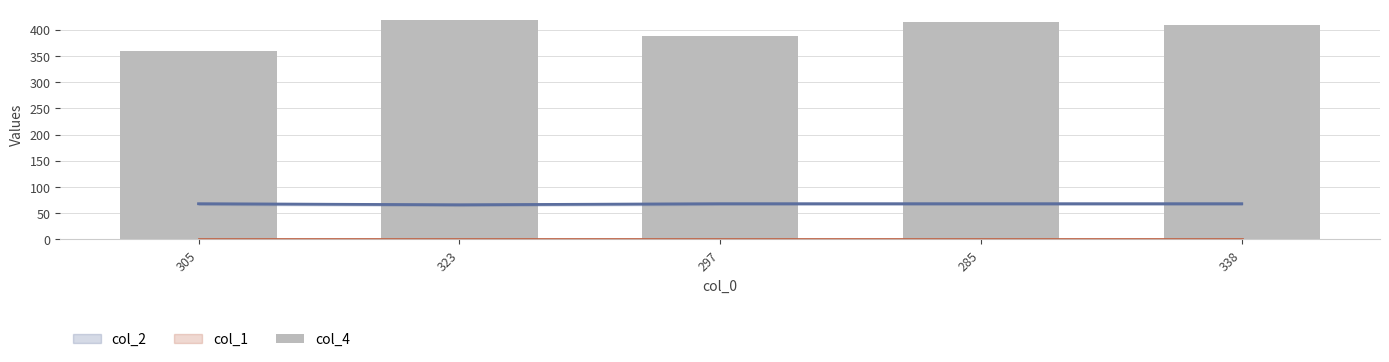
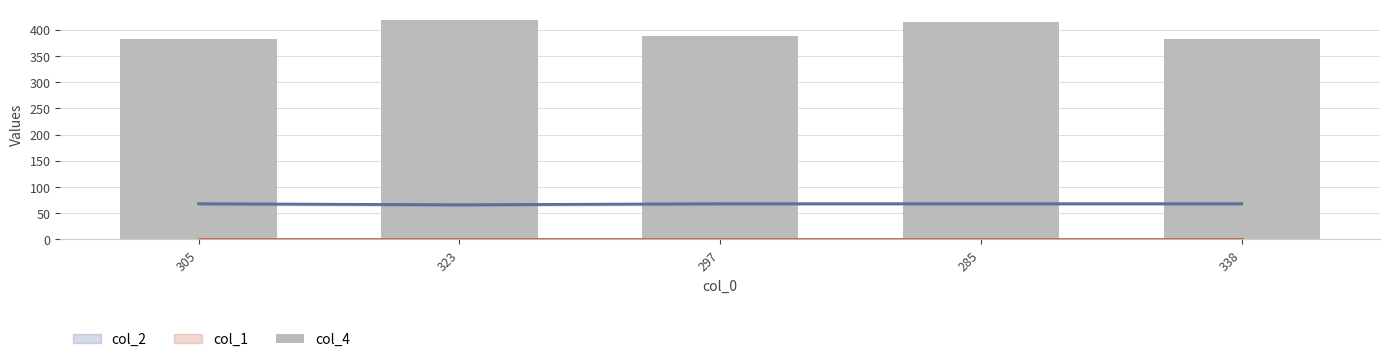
col_4, 305: 360 -> 380
col_4, 338: 410 -> 380
